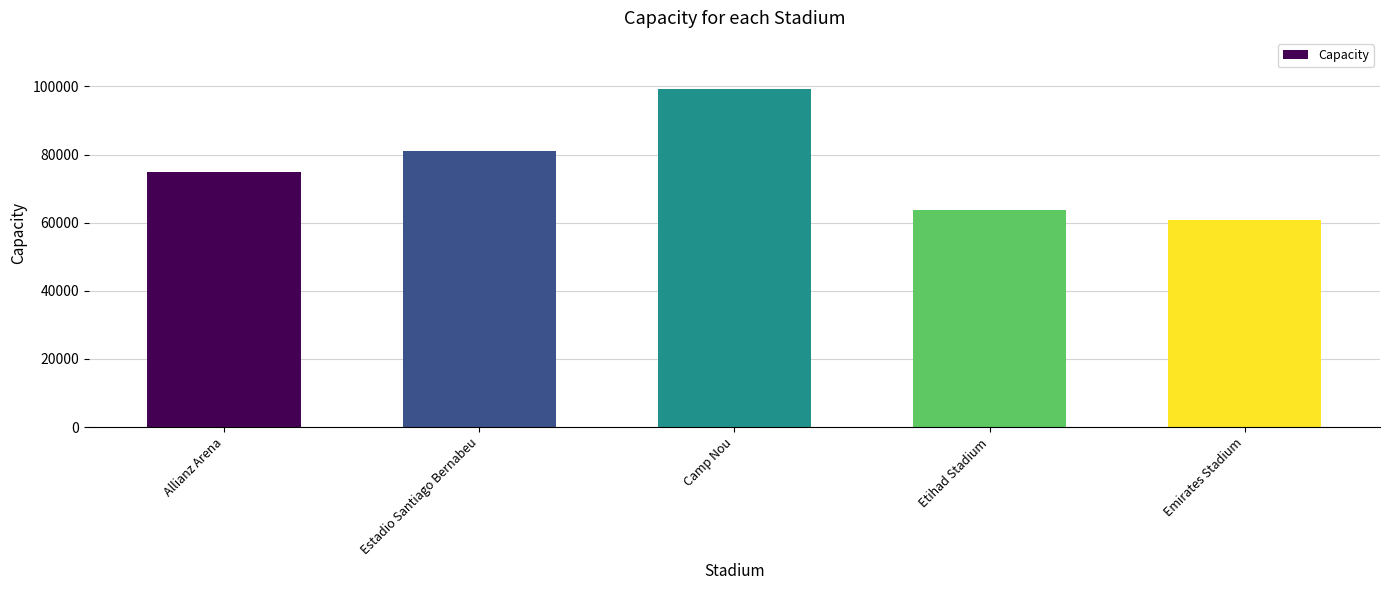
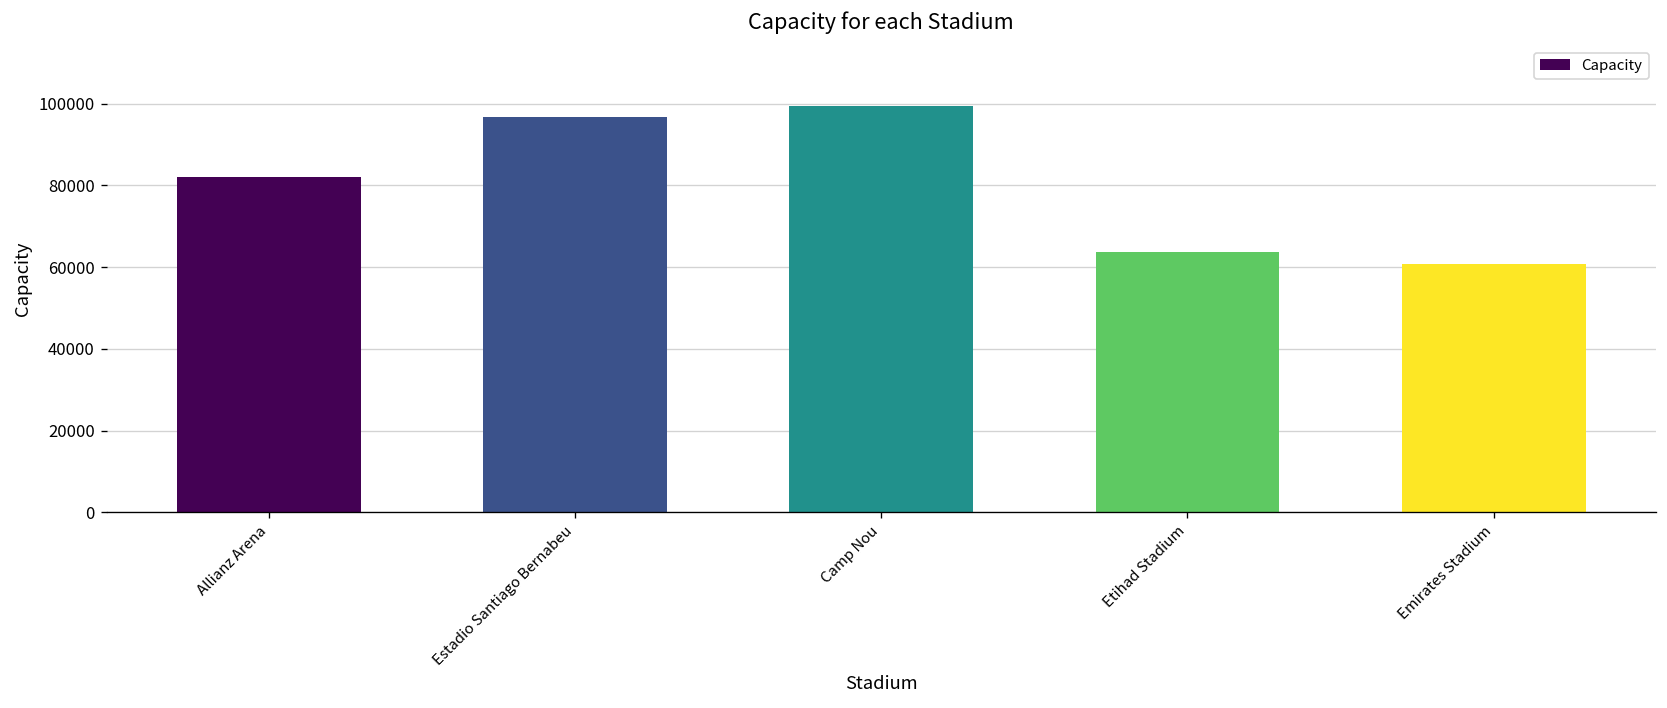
Allianz Arena: 75000 -> 82000
Estadio Santiago Bernabeu: 81000 -> 97000
